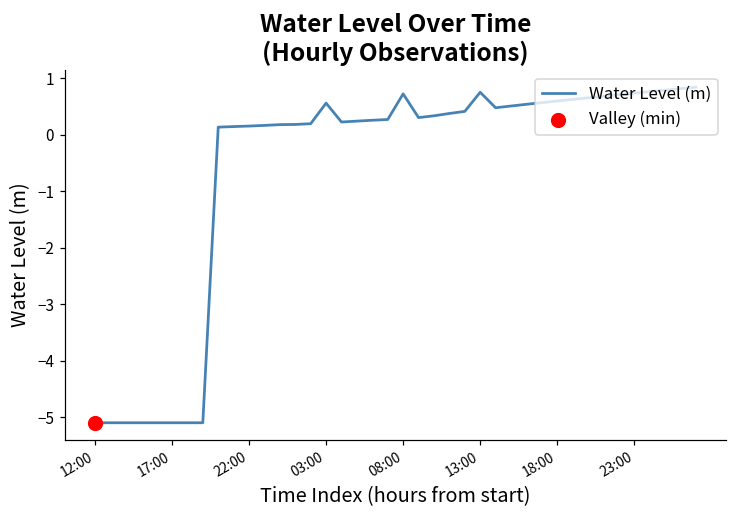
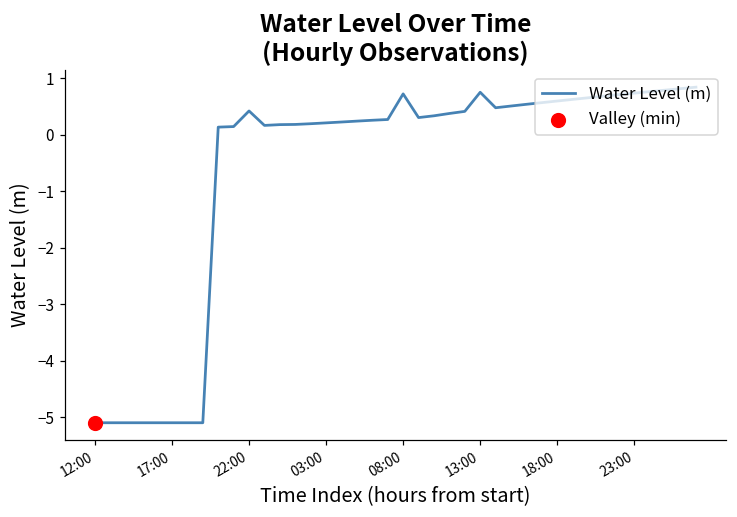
Water Level (m), 22:00: 0.2 -> 0.4
Water Level (m), 03:00: 0.6 -> 0.2
